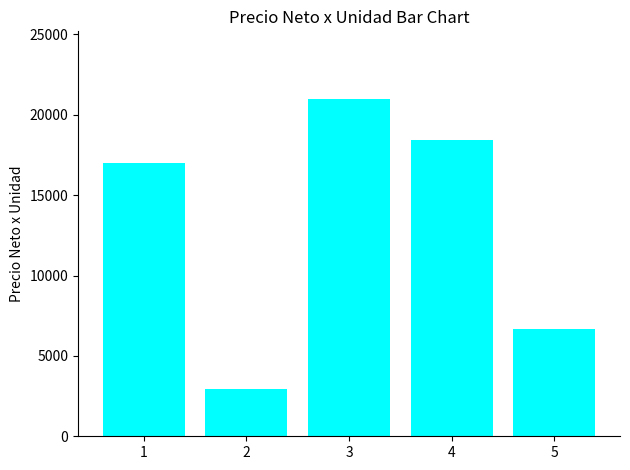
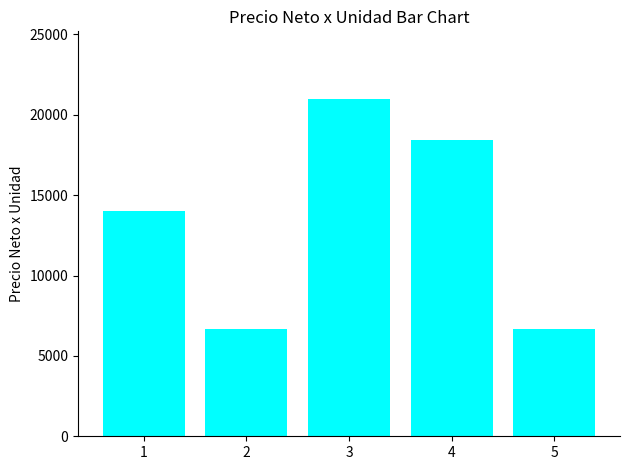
1: 17000 -> 14000
2: 2900 -> 6700
